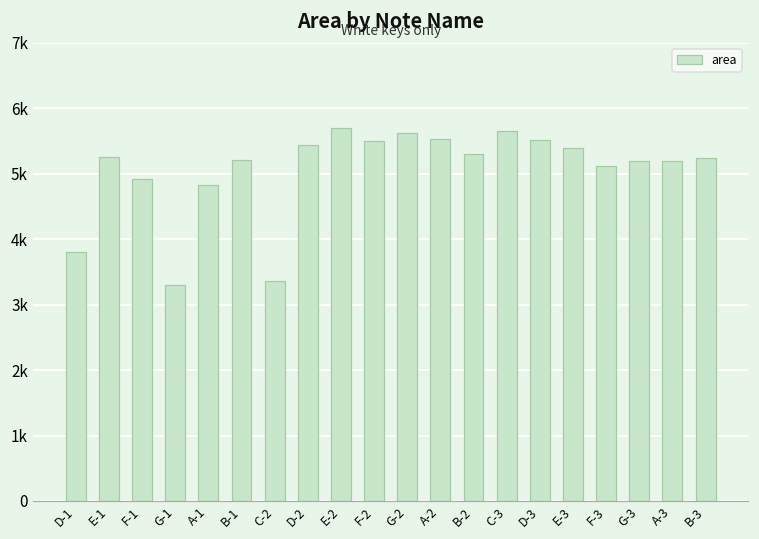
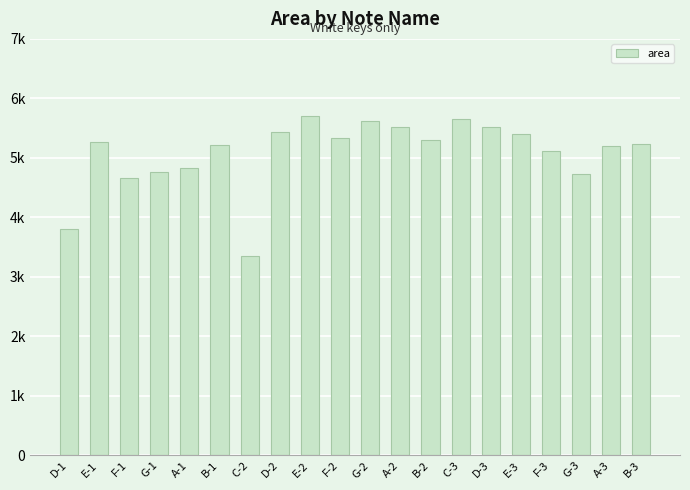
F-1: 4900 -> 4700
G-1: 3300 -> 4800
F-2: 5500 -> 5300
G-3: 5200 -> 4700
